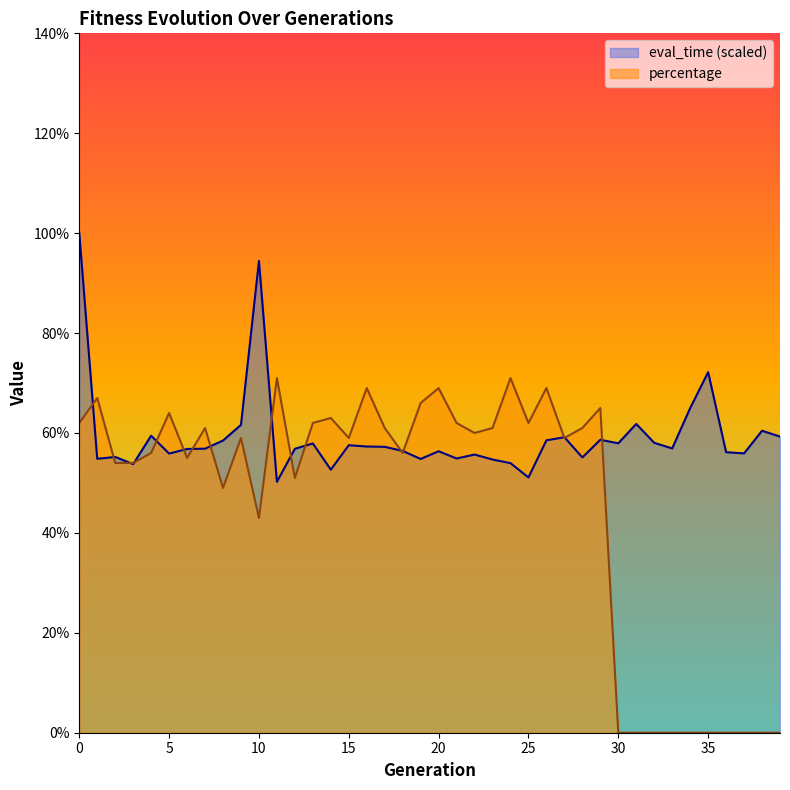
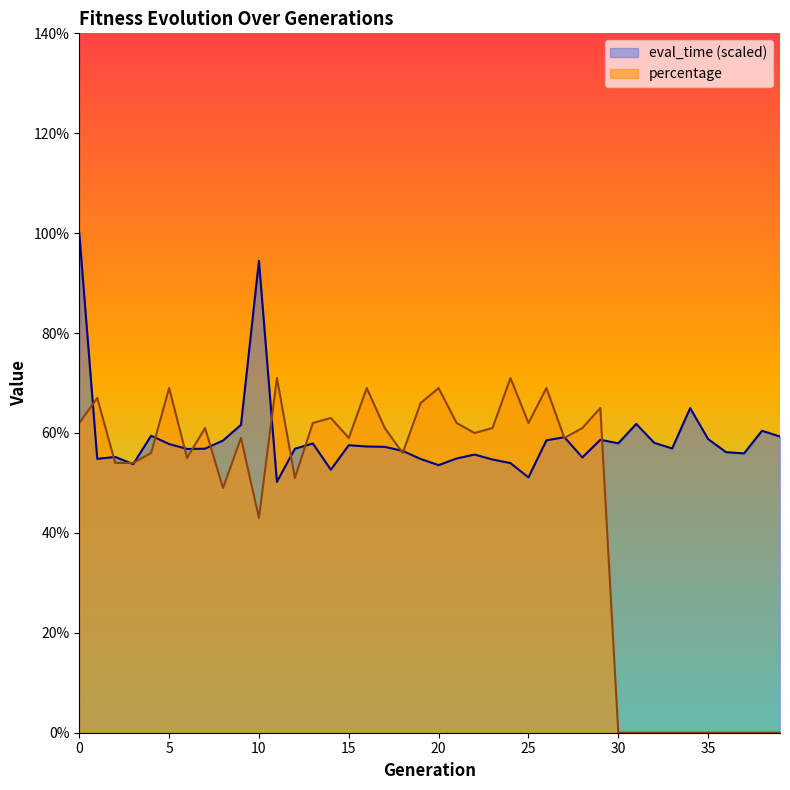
eval_time (scaled), 5: 56% -> 58%
percentage, 5: 64% -> 69%
eval_time (scaled), 20: 56% -> 54%
eval_time (scaled), 35: 72% -> 59%
